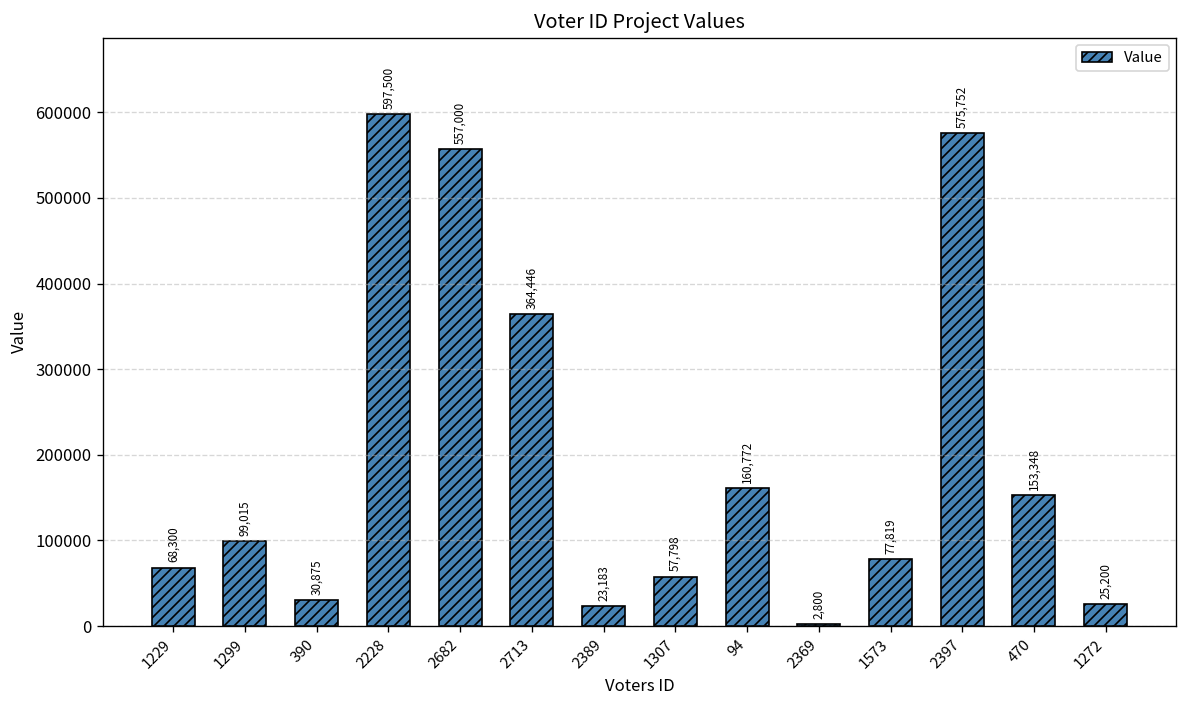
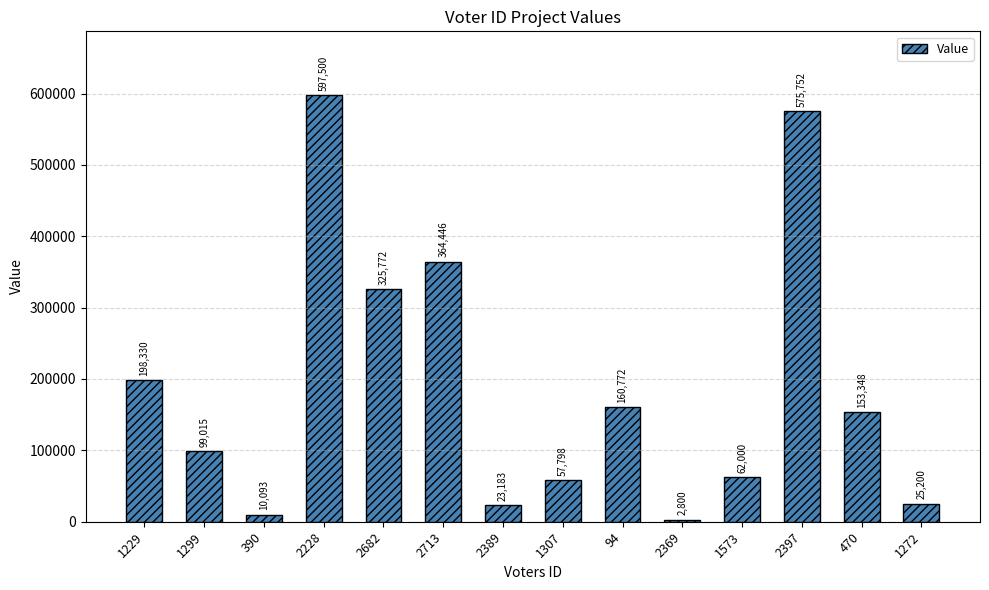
1229: 68,300 -> 198,330
390: 30,875 -> 10,093
2682: 557,000 -> 325,772
1573: 77,819 -> 62,000
